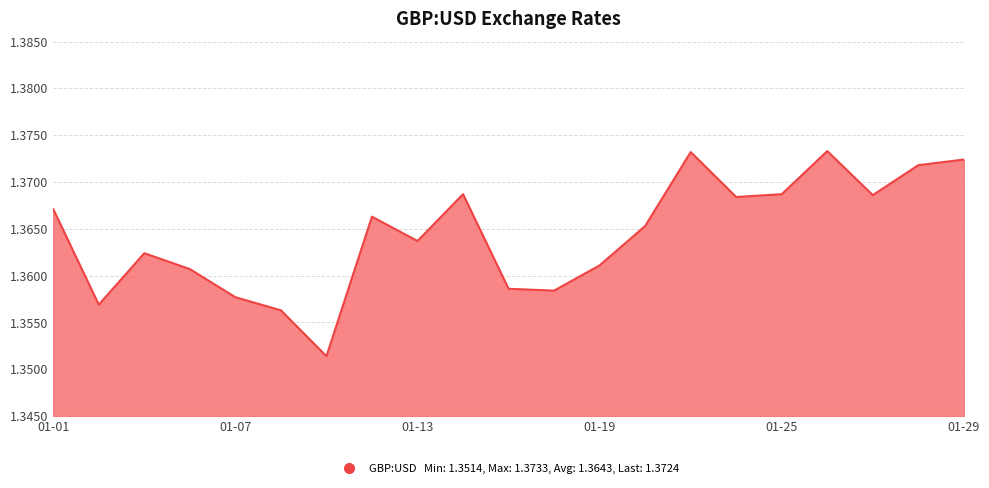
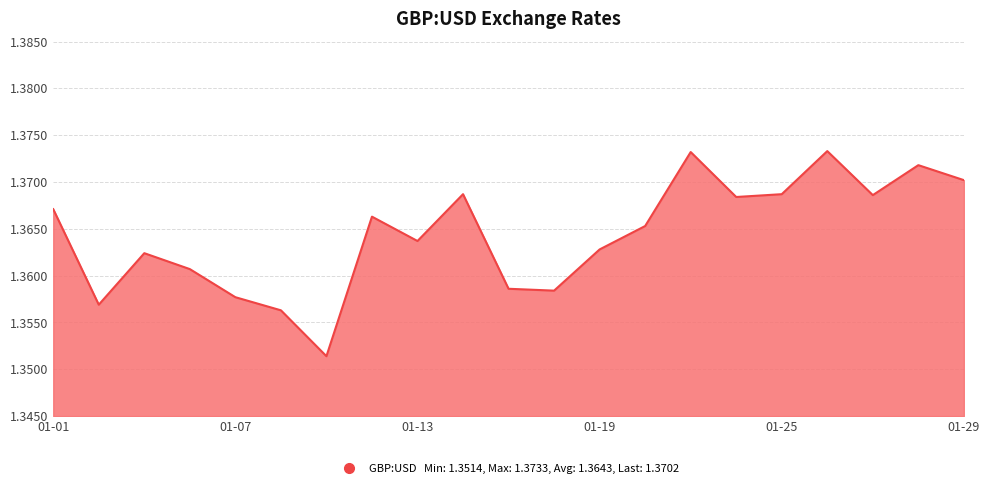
01-19: 1.361 -> 1.363
01-29: 1.3724 -> 1.3702
